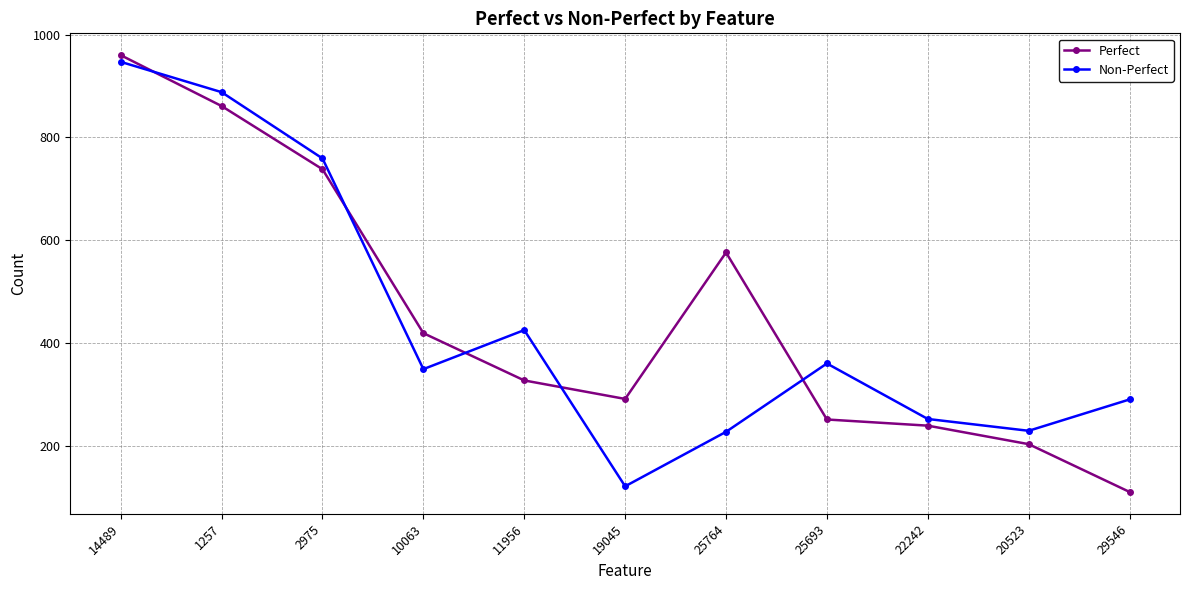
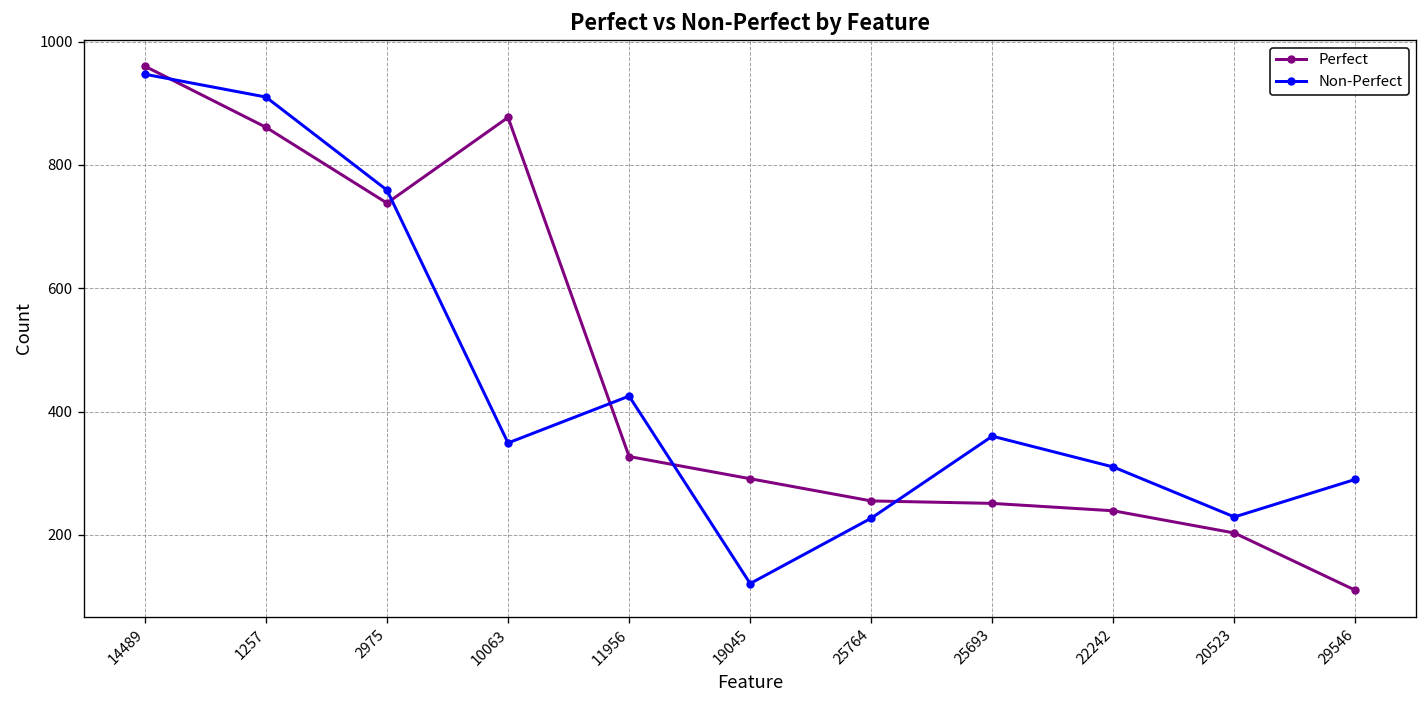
Non-Perfect, 1257: 890 -> 910
Perfect, 10063: 420 -> 880
Perfect, 25764: 580 -> 260
Non-Perfect, 22242: 250 -> 310
